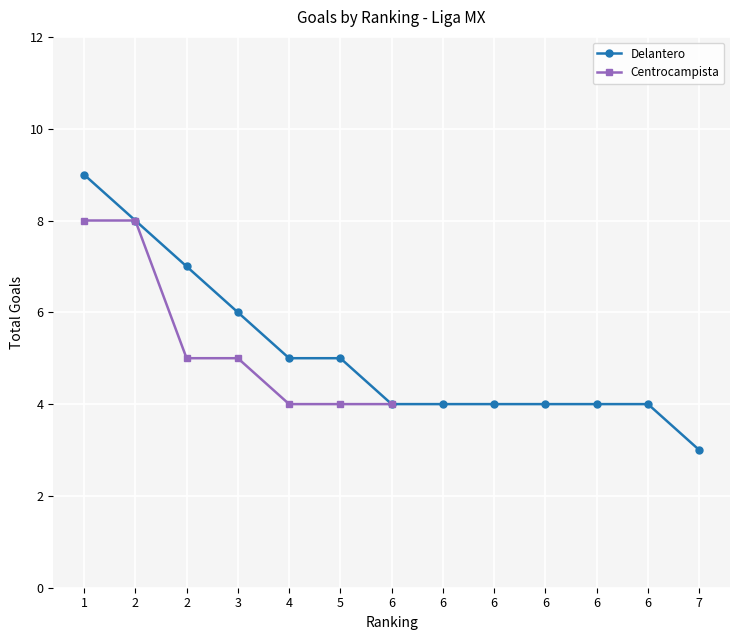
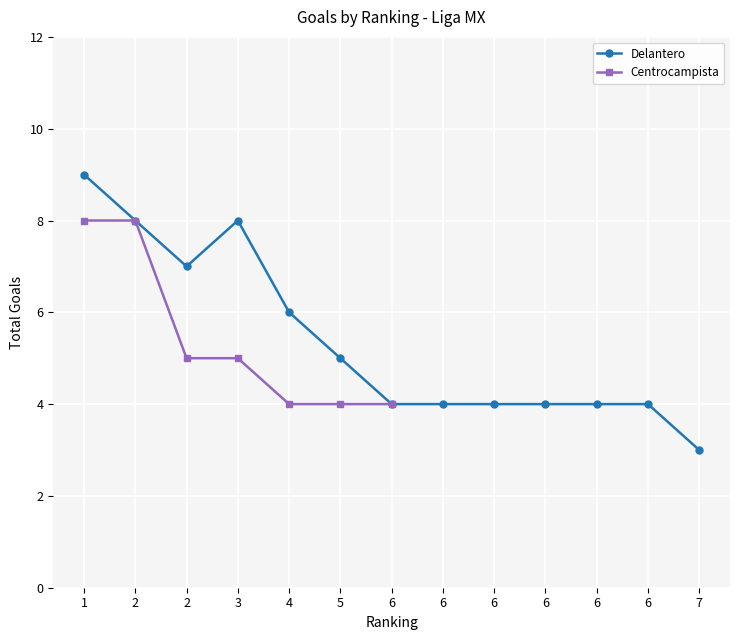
Delantero, 3: 6 -> 8
Delantero, 4: 5 -> 6
